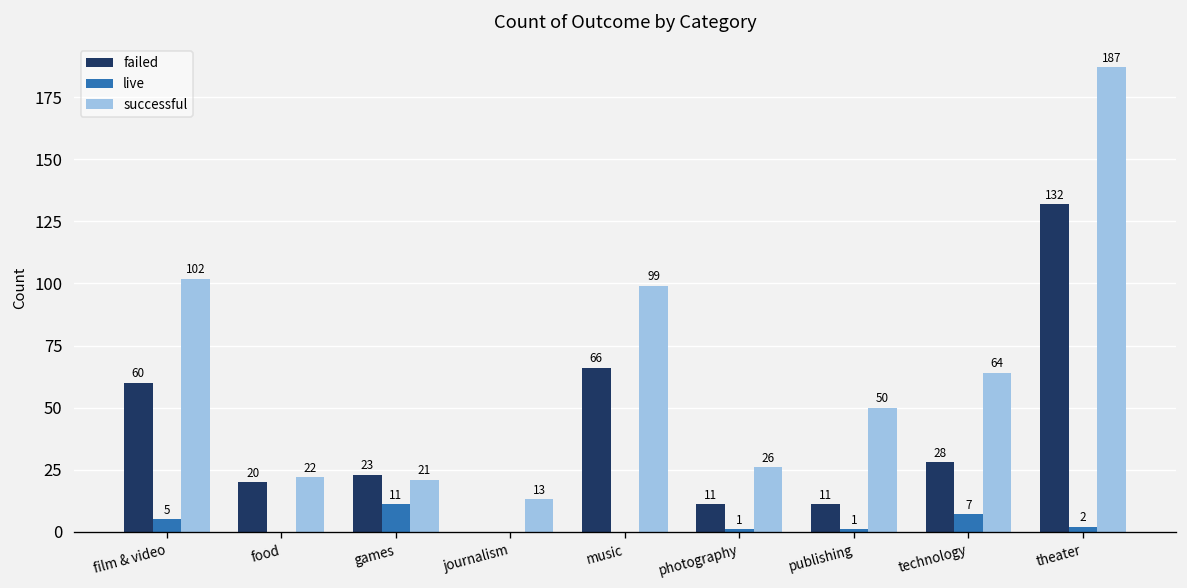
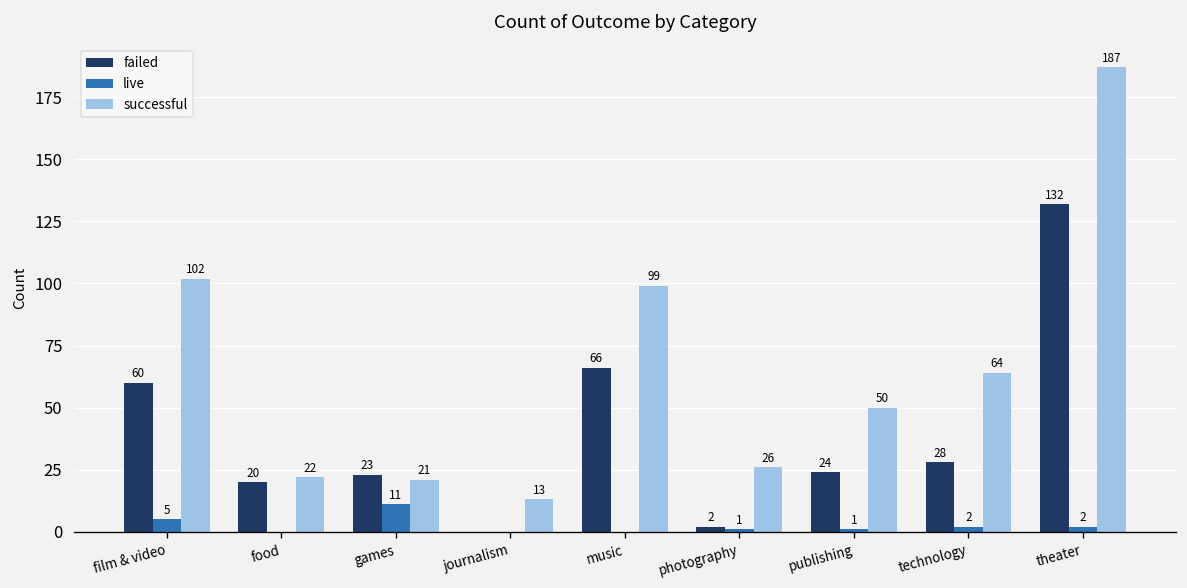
failed, photography: 11 -> 2
failed, publishing: 11 -> 24
live, technology: 7 -> 2
